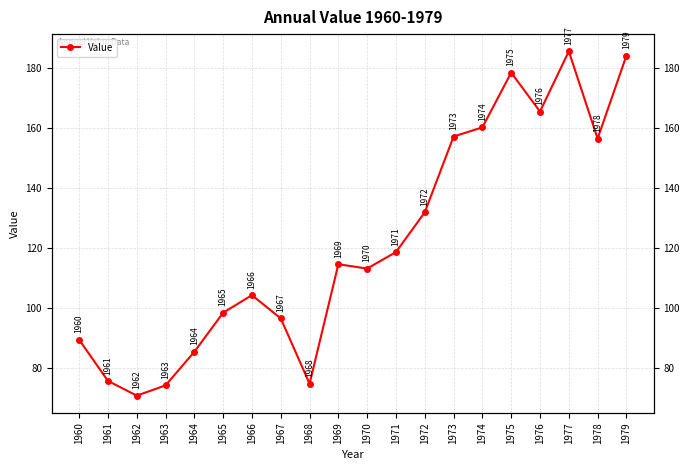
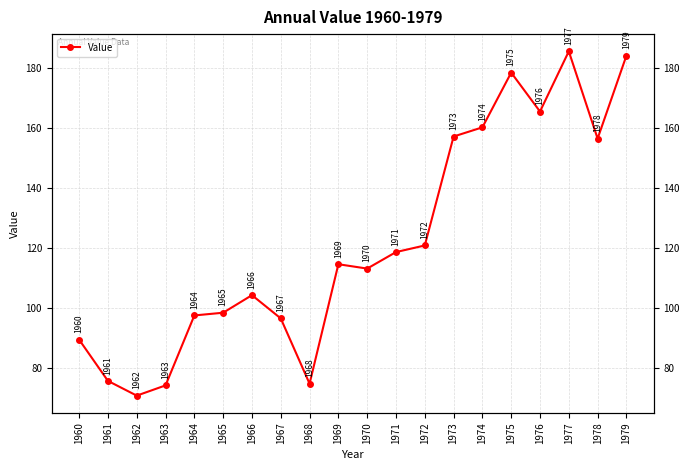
1964: 85 -> 98
1972: 132 -> 121
